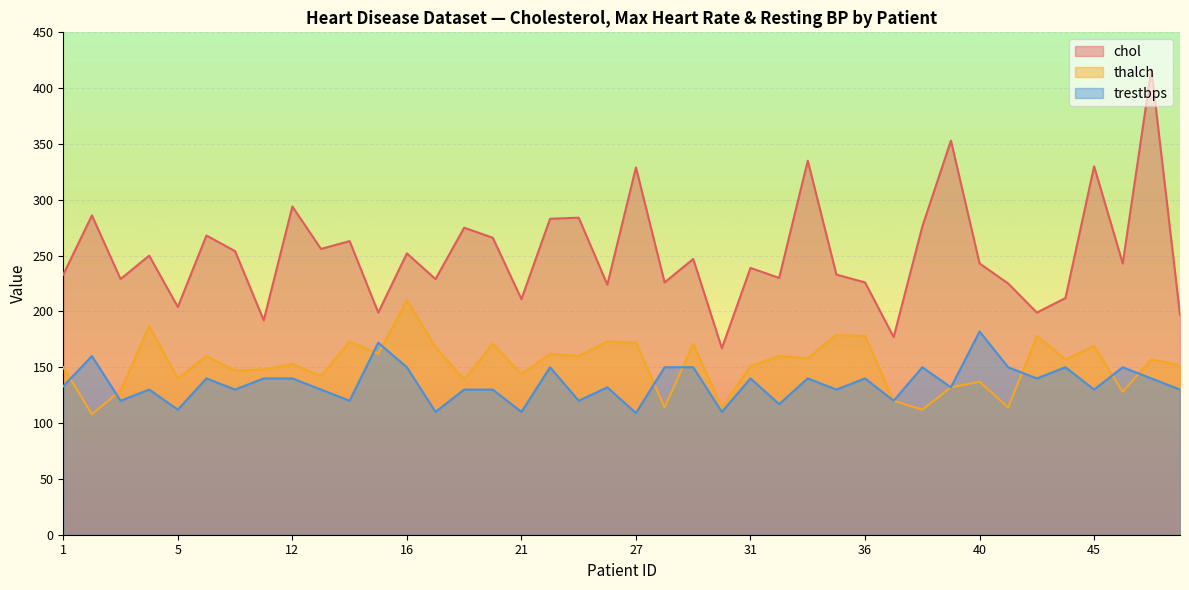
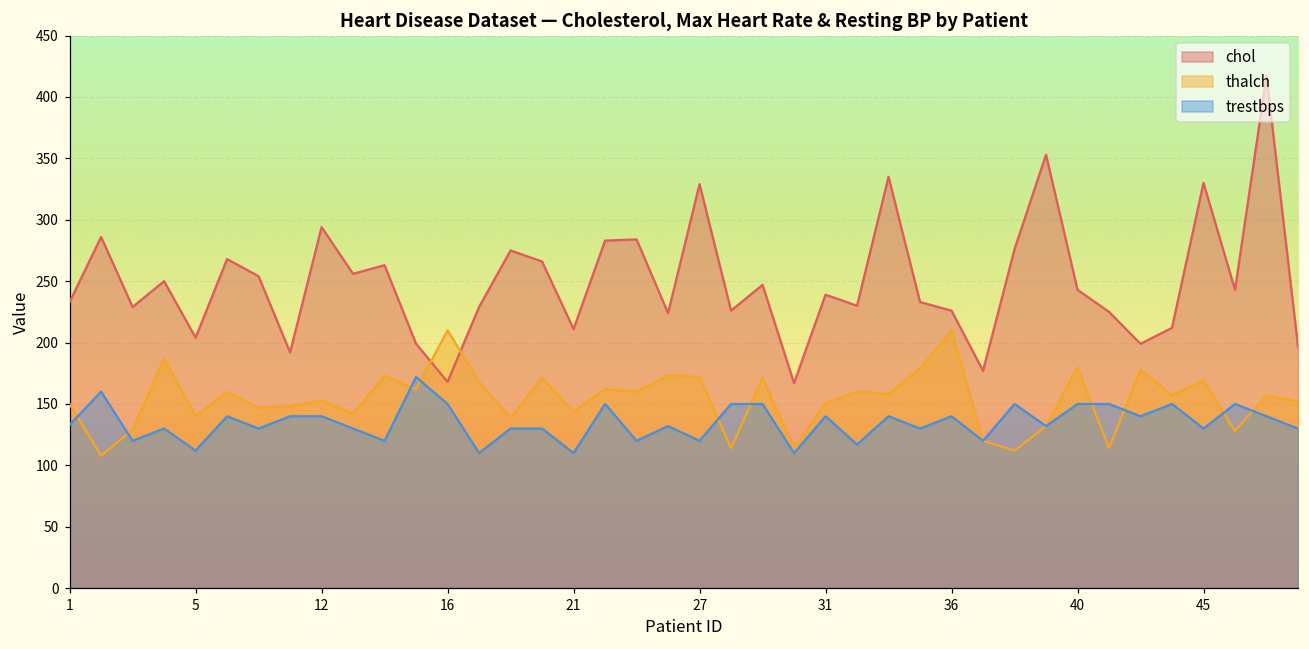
chol, 16: 252 -> 168
trestbps, 27: 109 -> 120
thalch, 36: 178 -> 210
thalch, 40: 137 -> 180
trestbps, 40: 182 -> 150
